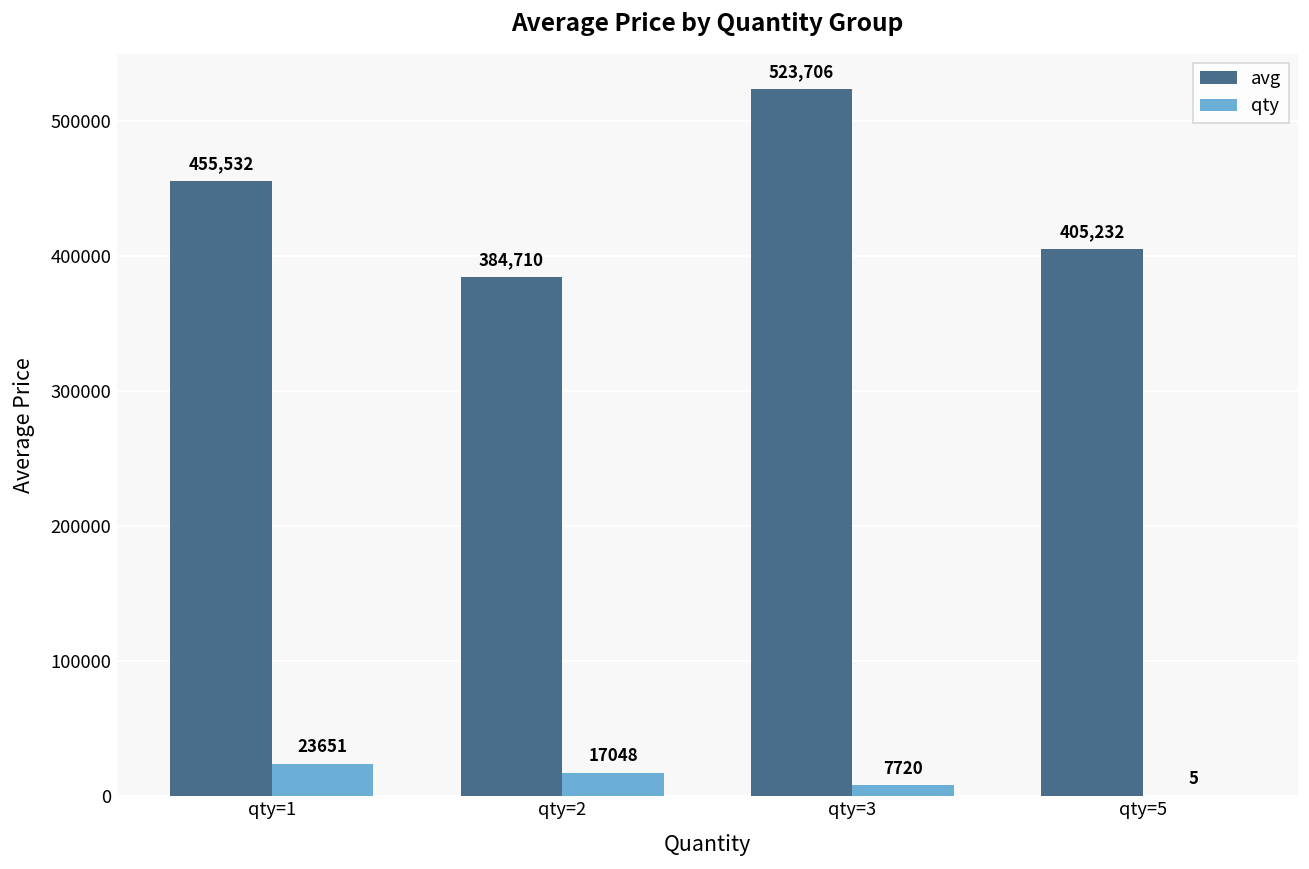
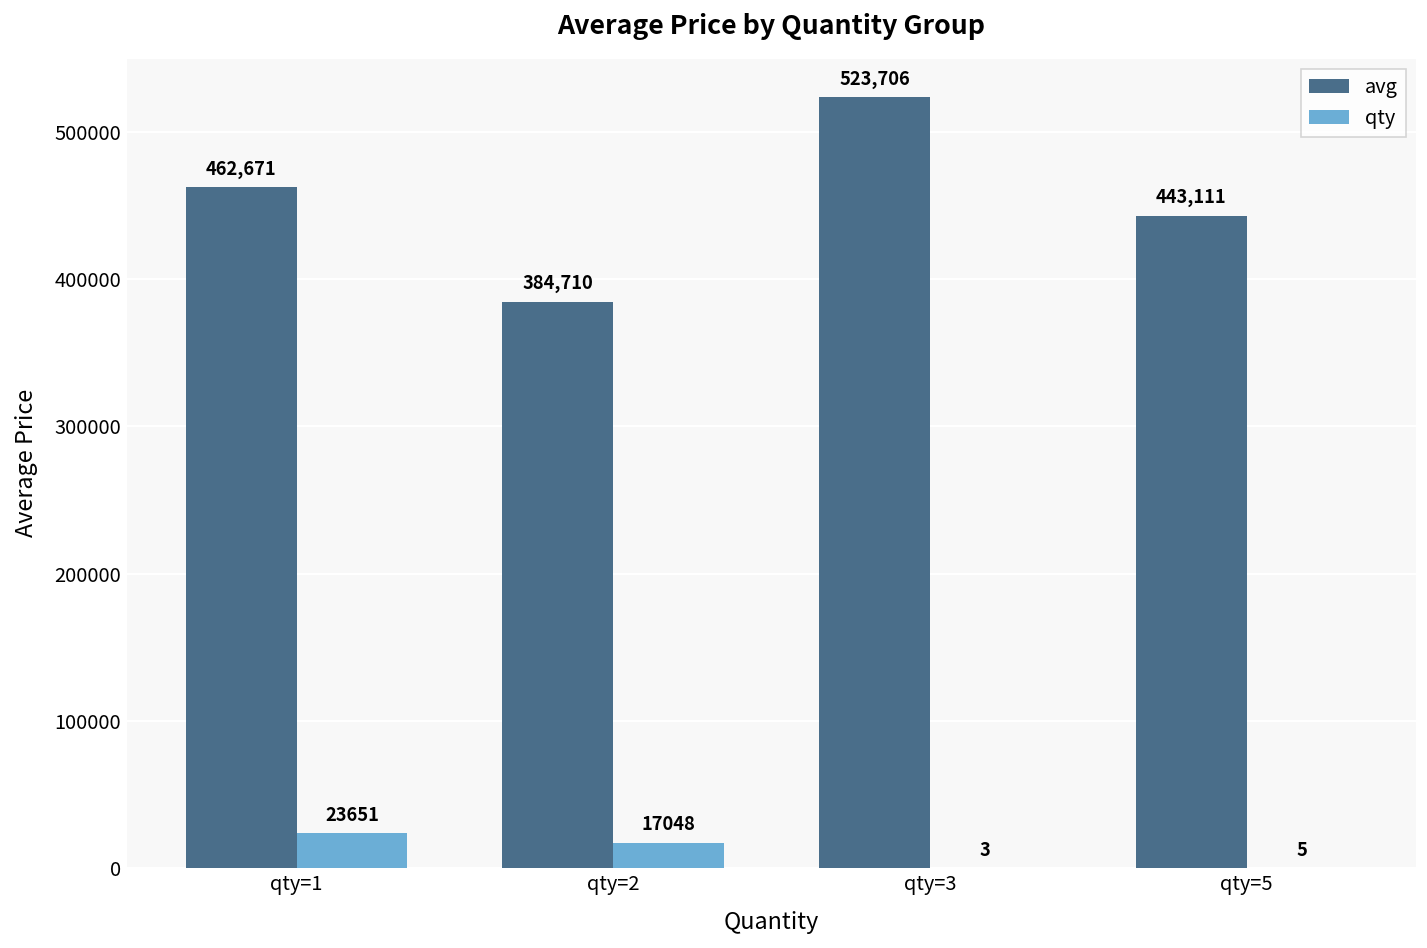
avg, qty=1: 455,532 -> 462,671
qty, qty=3: 7720 -> 3
avg, qty=5: 405,232 -> 443,111
